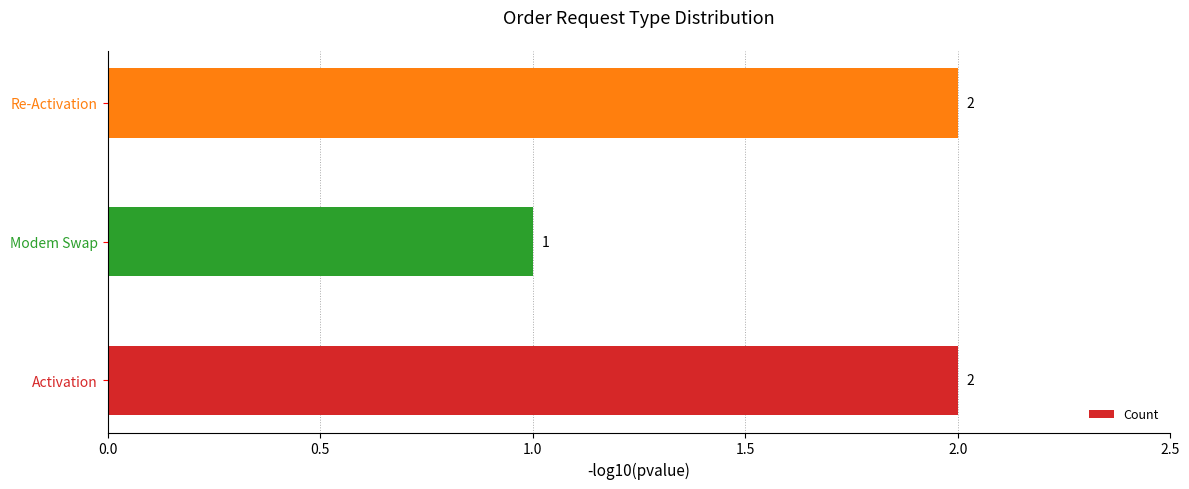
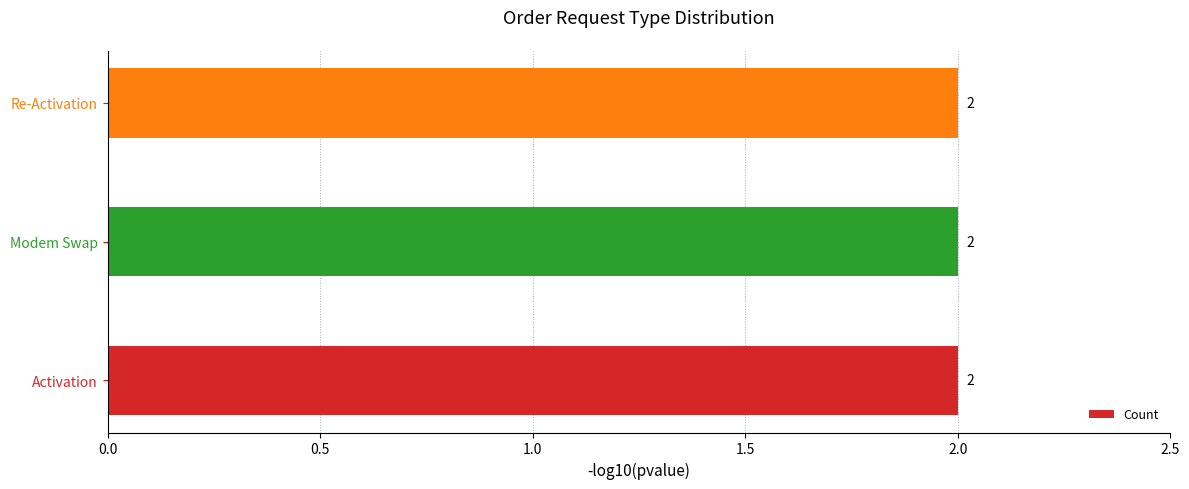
Modem Swap: 1 -> 2
